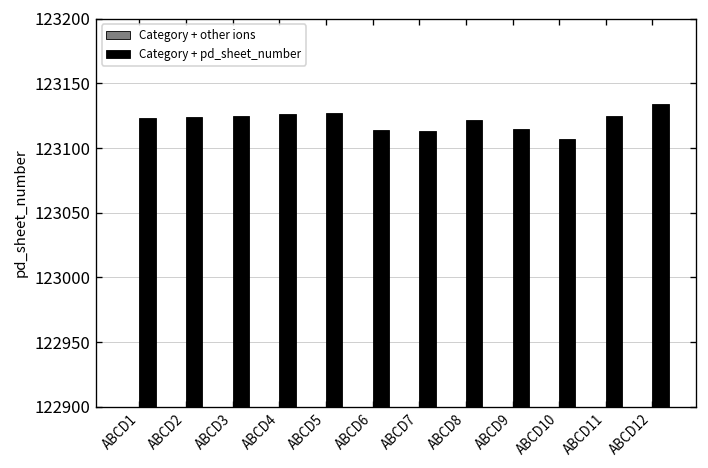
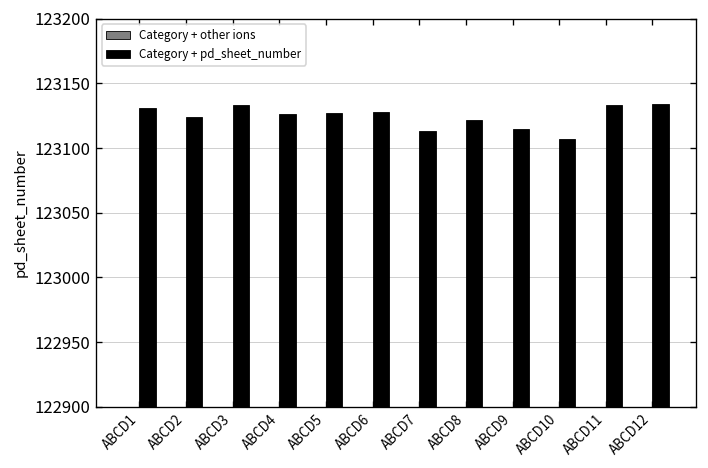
Category + pd_sheet_number, ABCD1: 123123 -> 123131
Category + pd_sheet_number, ABCD3: 123125 -> 123133
Category + pd_sheet_number, ABCD6: 123114 -> 123128
Category + pd_sheet_number, ABCD11: 123125 -> 123133
